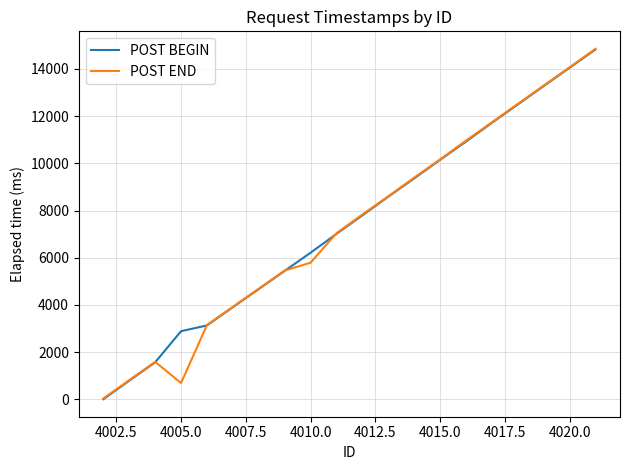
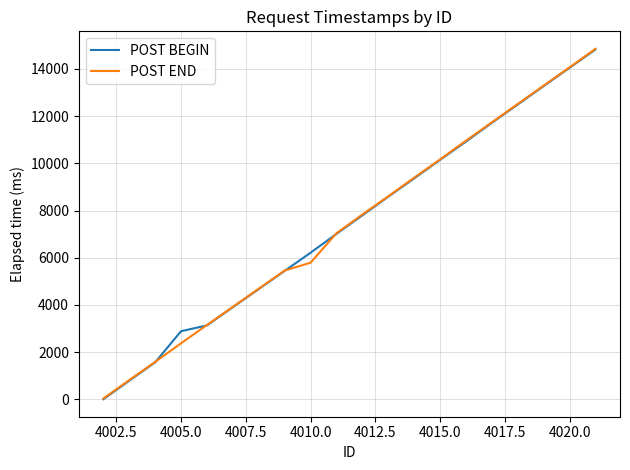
POST END, 4005.0: 700 -> 2400
